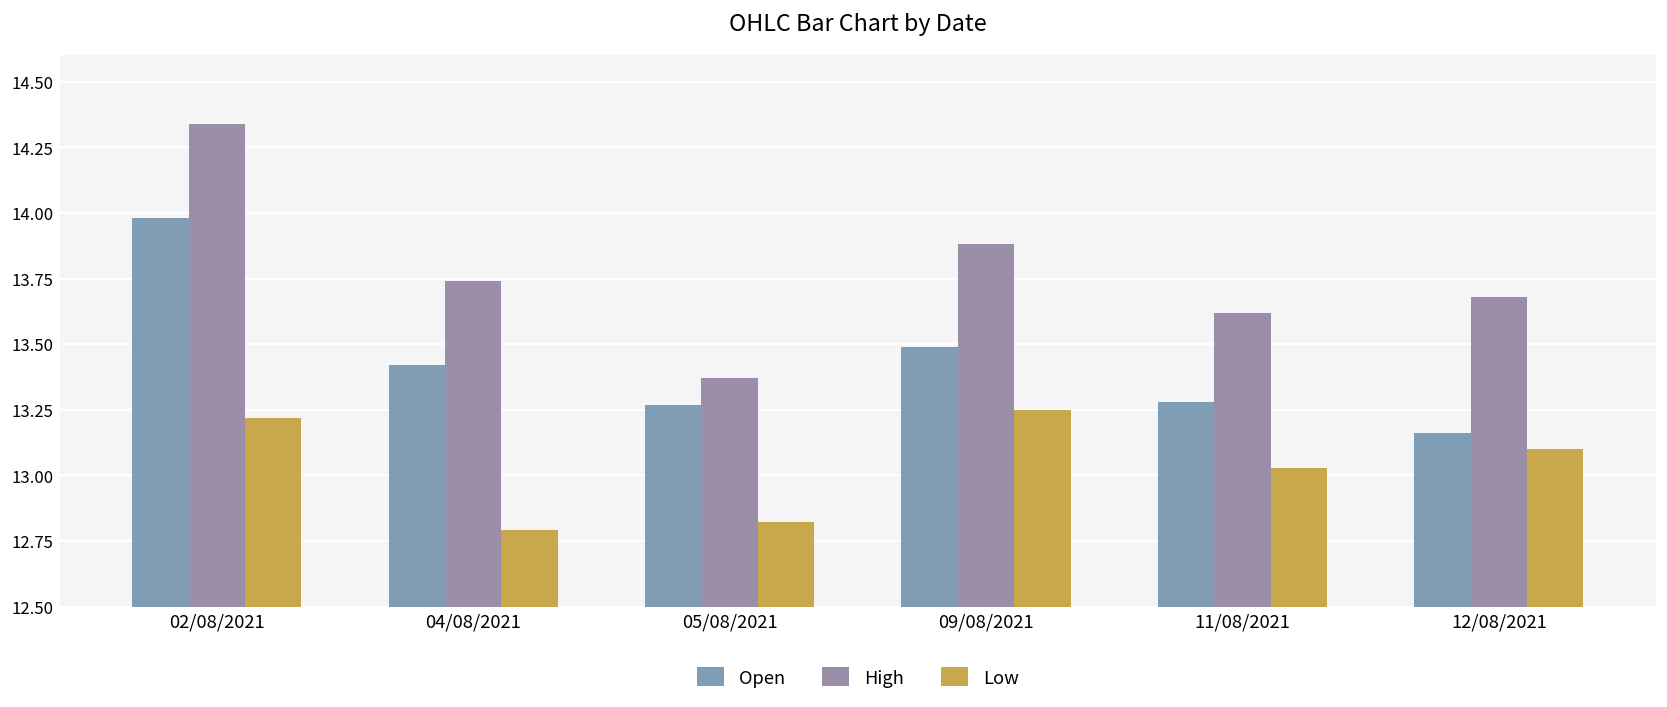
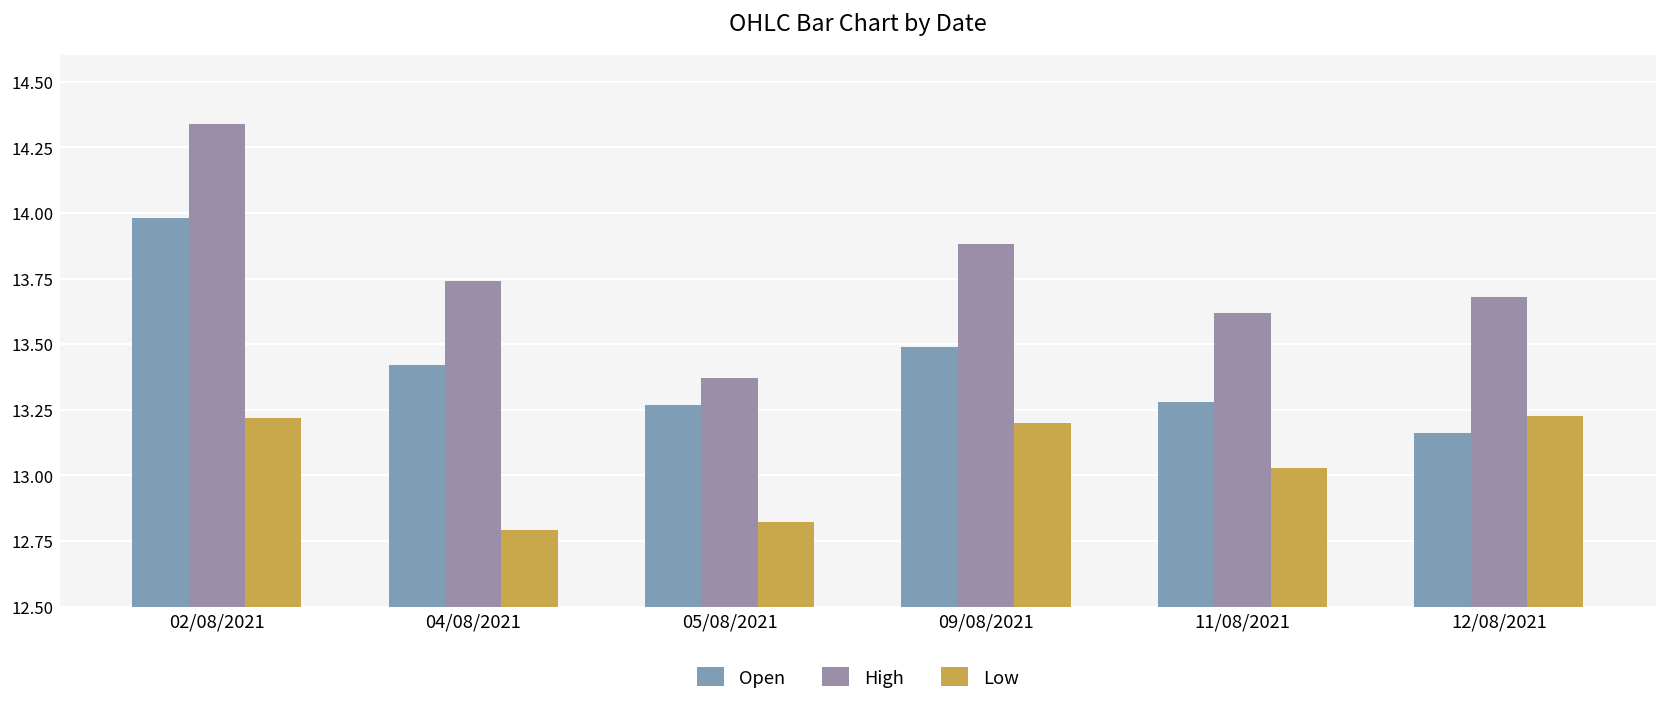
Low, 09/08/2021: 13.25 -> 13.20
Low, 12/08/2021: 13.10 -> 13.23
